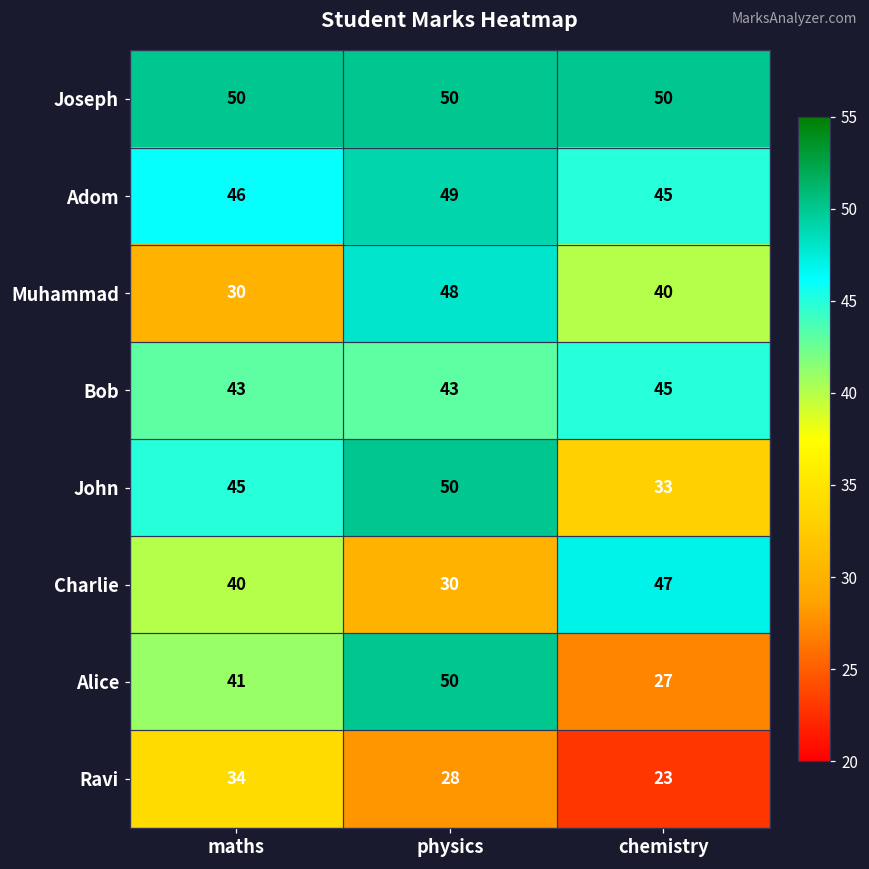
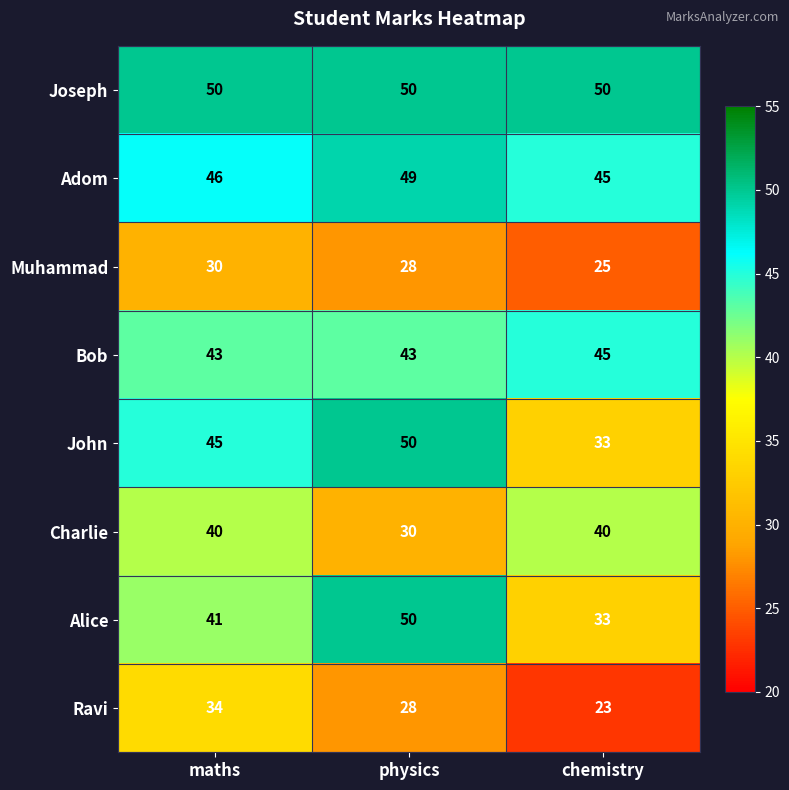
Muhammad, physics: 48 -> 28
Muhammad, chemistry: 40 -> 25
Charlie, chemistry: 47 -> 40
Alice, chemistry: 27 -> 33
